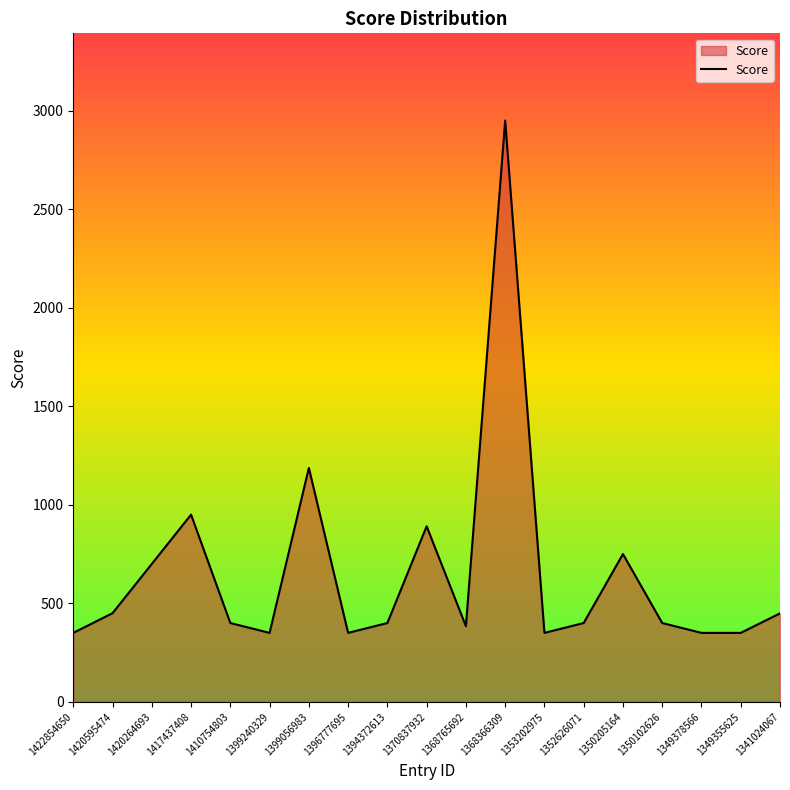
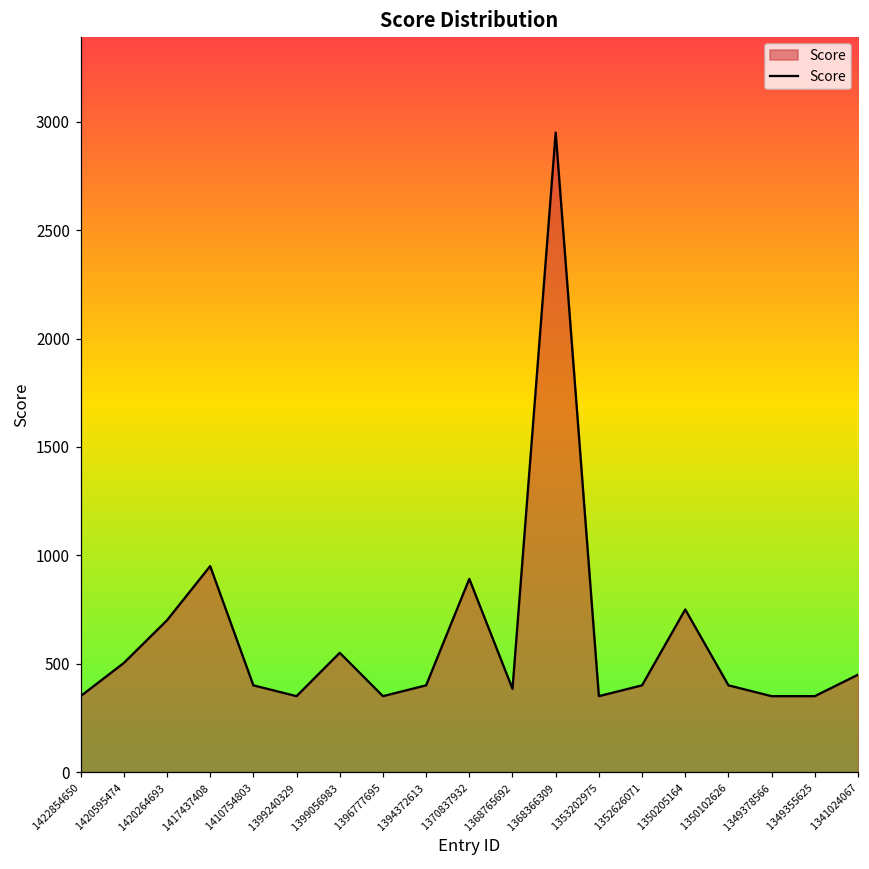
1420595474: 450 -> 500
1399056983: 1190 -> 550
